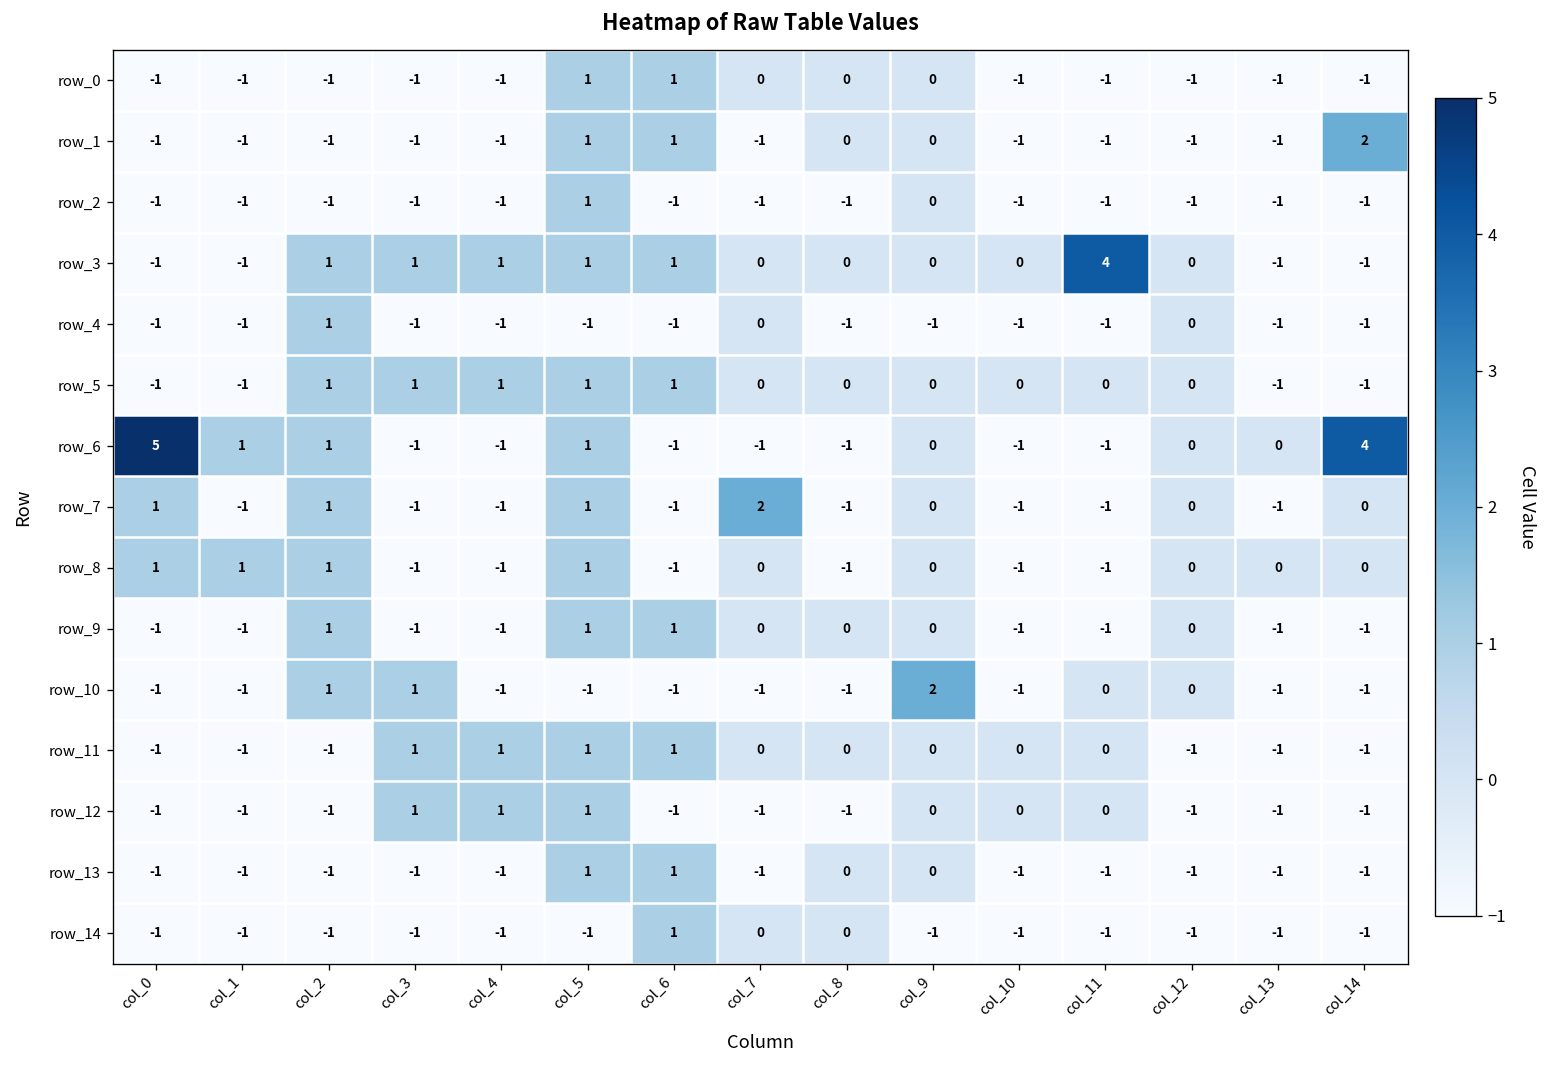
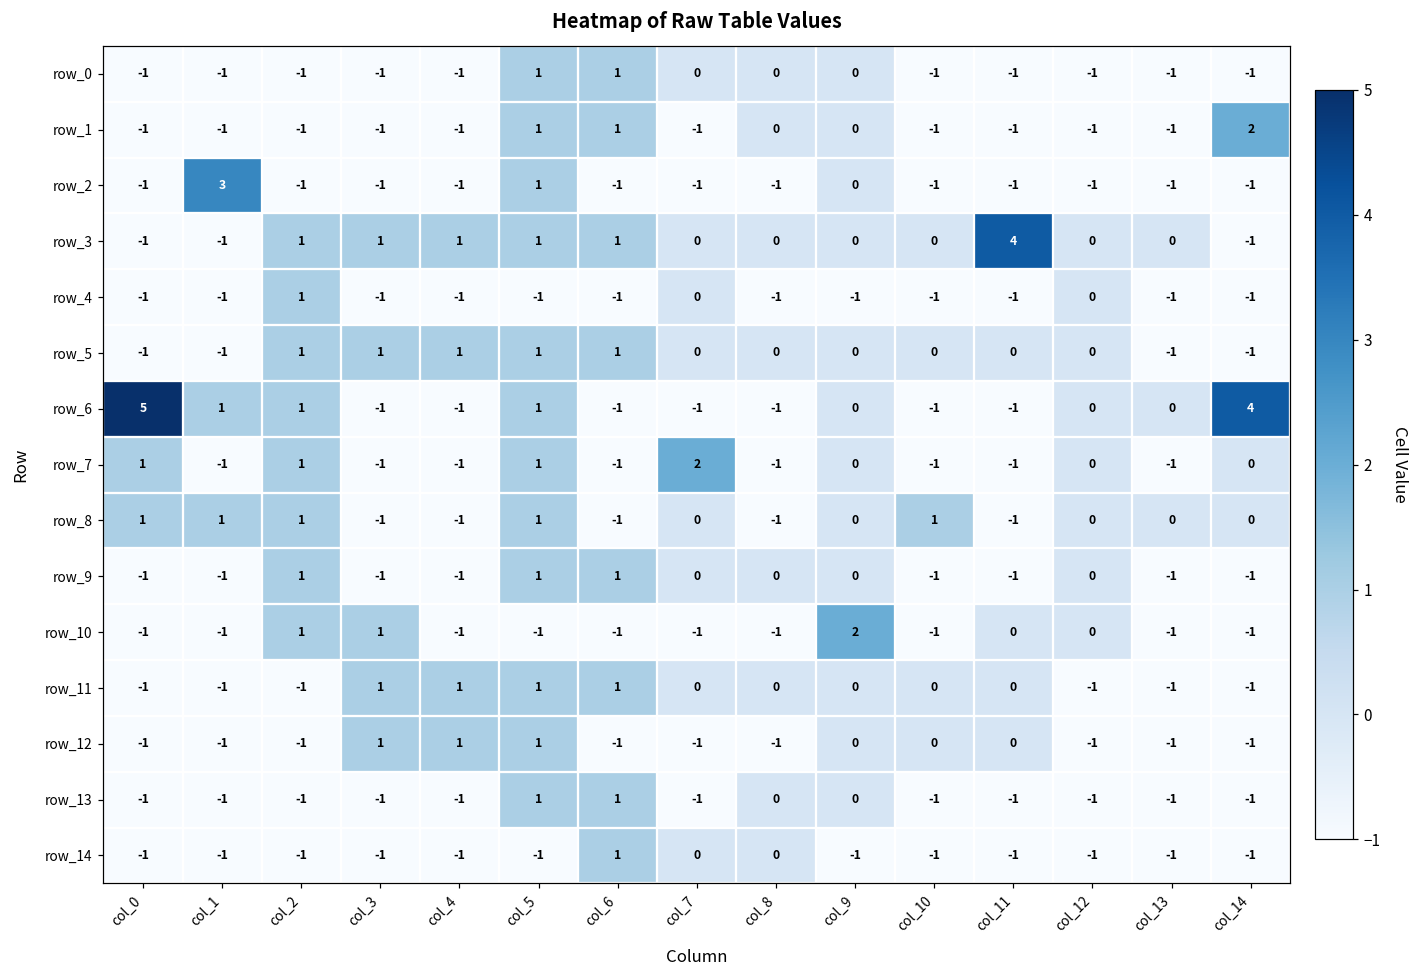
row_2, col_1: -1 -> 3
row_3, col_13: -1 -> 0
row_8, col_10: -1 -> 1
